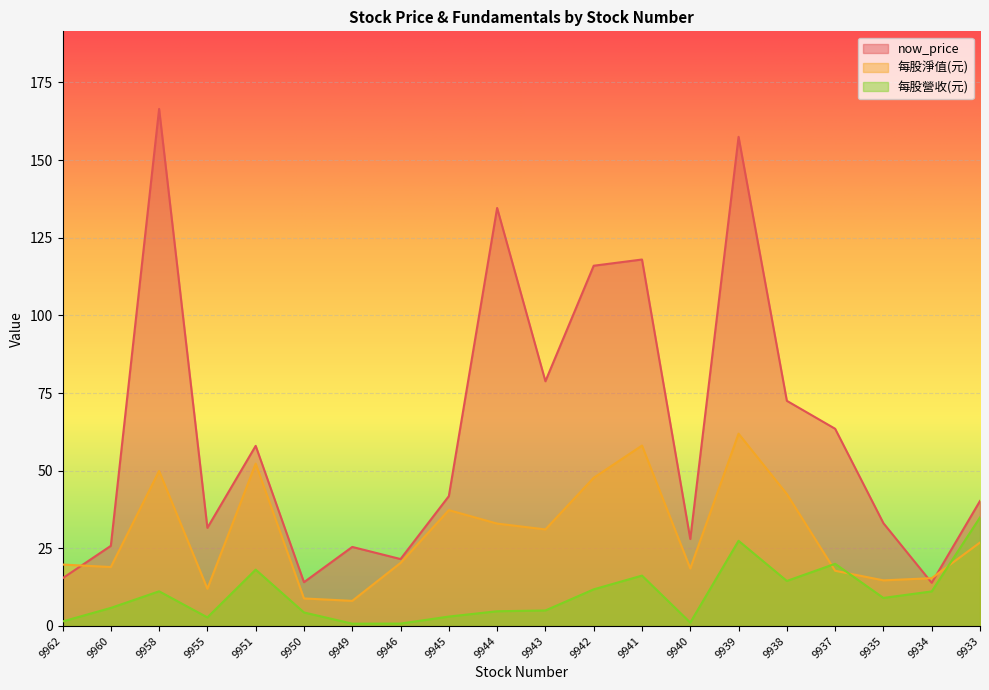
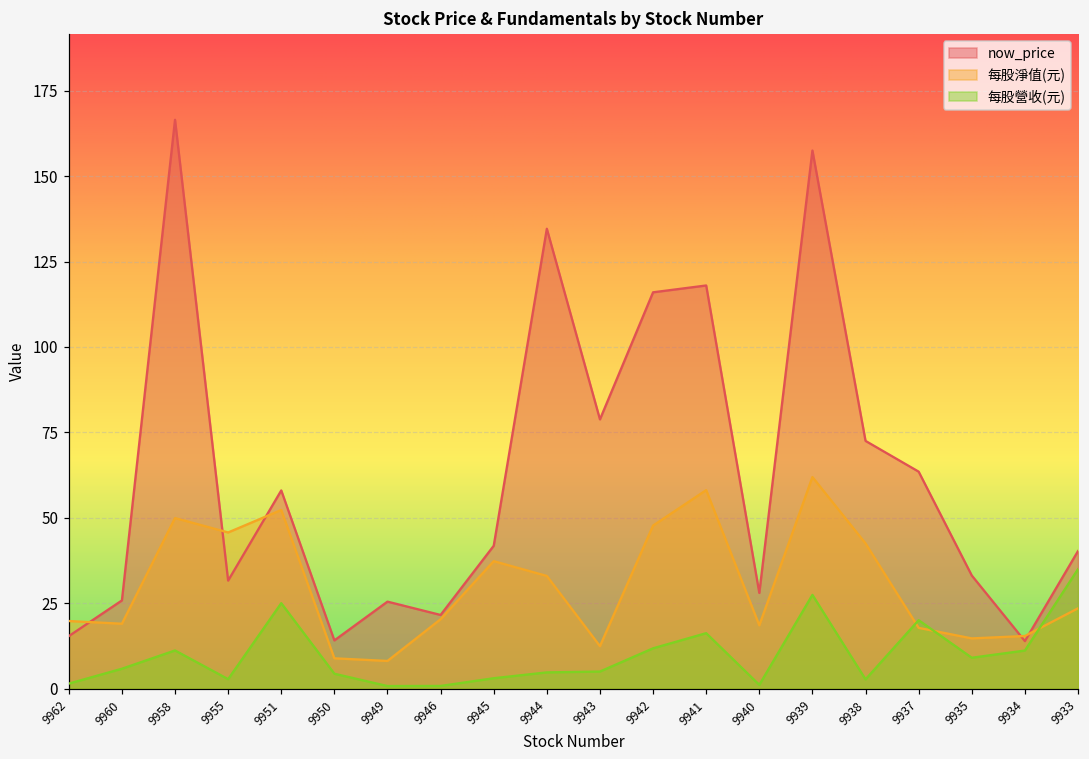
每股淨值(元), 9955: 12 -> 46
每股營收(元), 9951: 18 -> 25
每股淨值(元), 9943: 31 -> 12
每股營收(元), 9938: 15 -> 3
每股淨值(元), 9933: 27 -> 23
